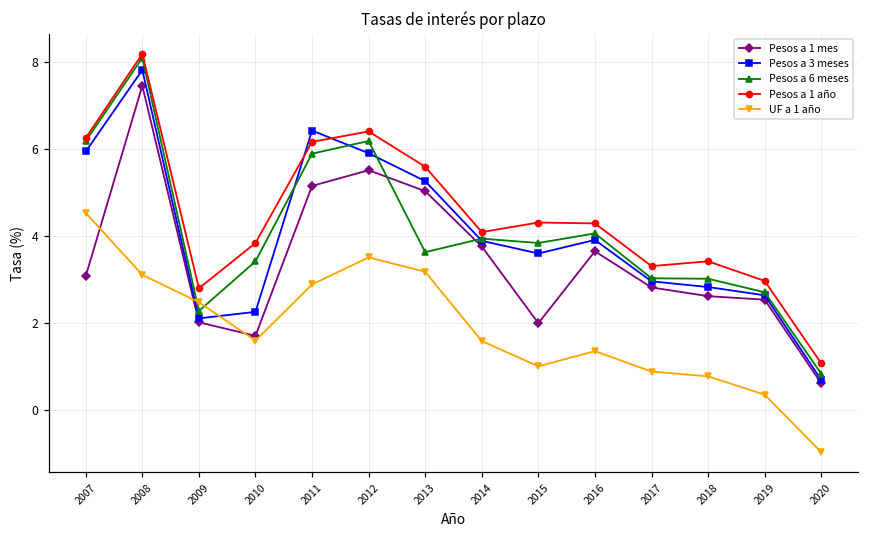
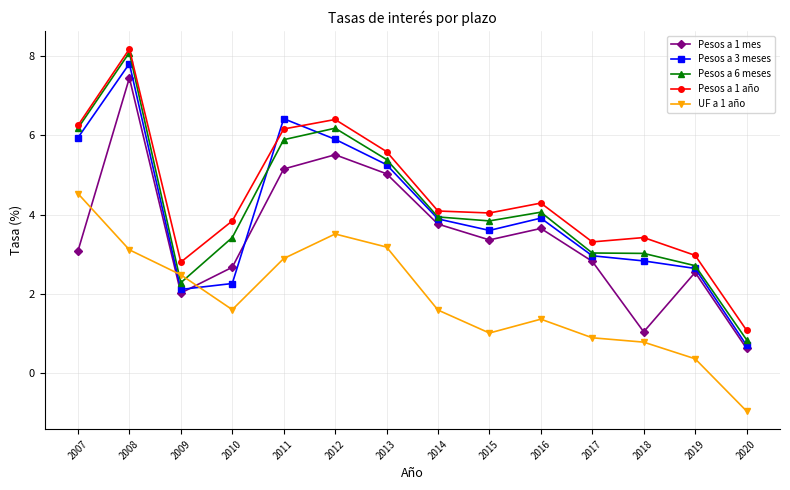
Pesos a 1 mes, 2010: 1.7 -> 2.7
Pesos a 6 meses, 2013: 3.6 -> 5.4
Pesos a 1 mes, 2015: 2.0 -> 3.4
Pesos a 1 año, 2015: 4.3 -> 4.0
Pesos a 1 mes, 2018: 2.6 -> 1.0
